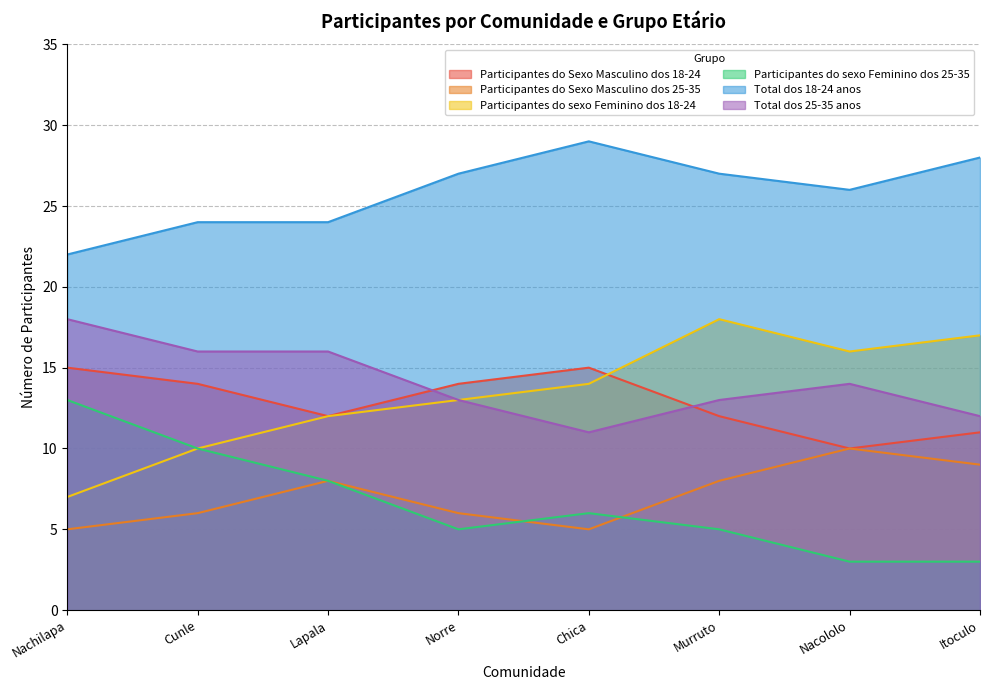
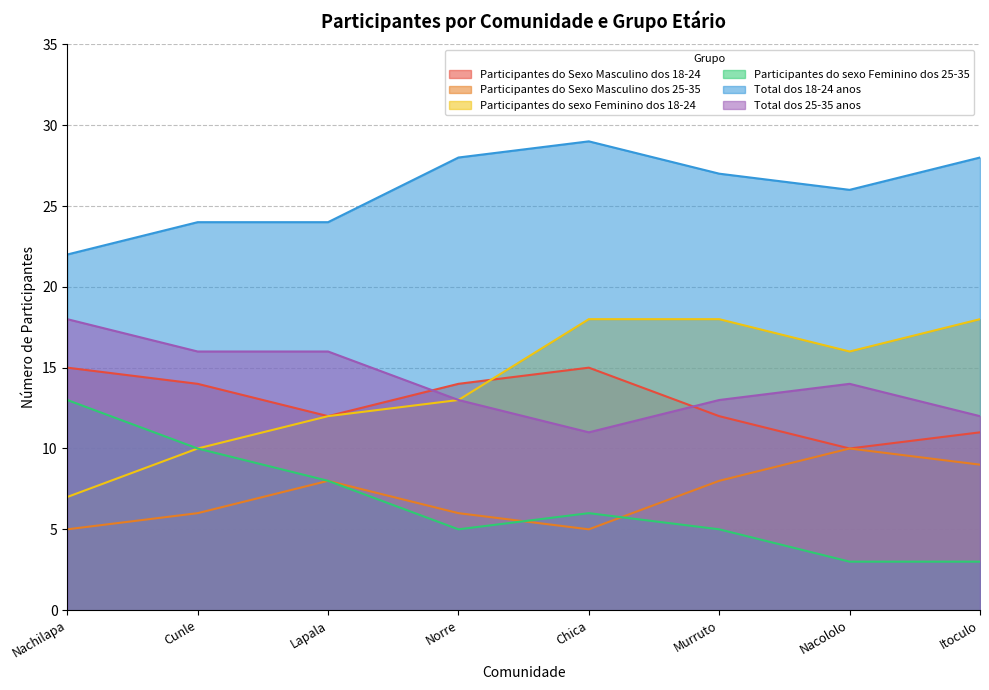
Total dos 18-24 anos, Norre: 27 -> 28
Participantes do sexo Feminino dos 18-24, Chica: 14 -> 18
Participantes do sexo Feminino dos 18-24, Itoculo: 17 -> 18
